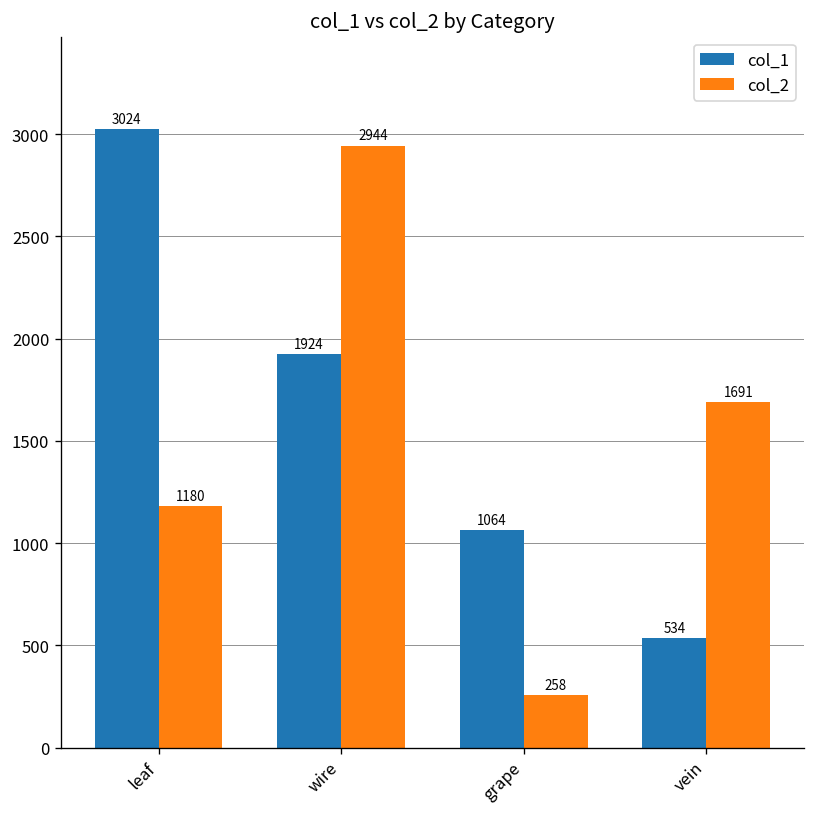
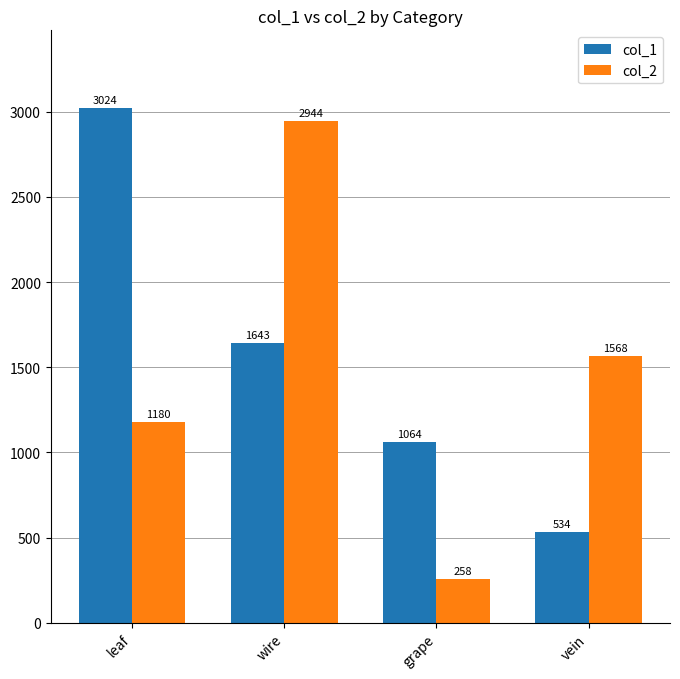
col_1, wire: 1924 -> 1643
col_2, vein: 1691 -> 1568
